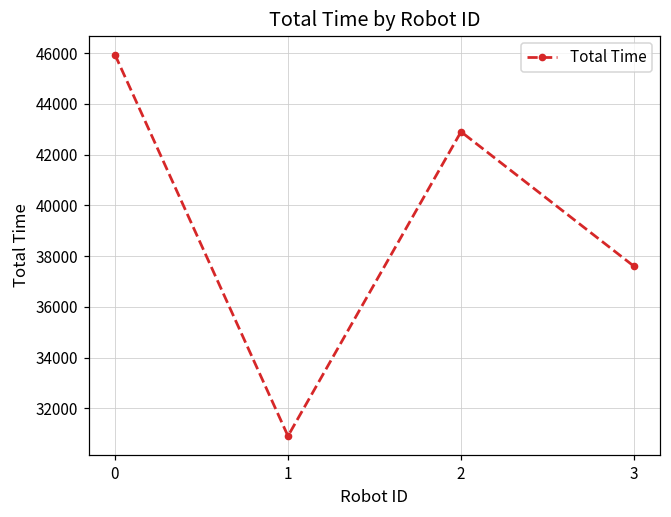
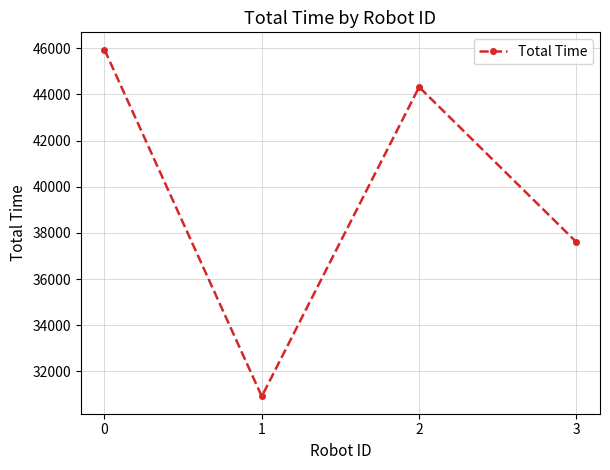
2: 42900 -> 44300
